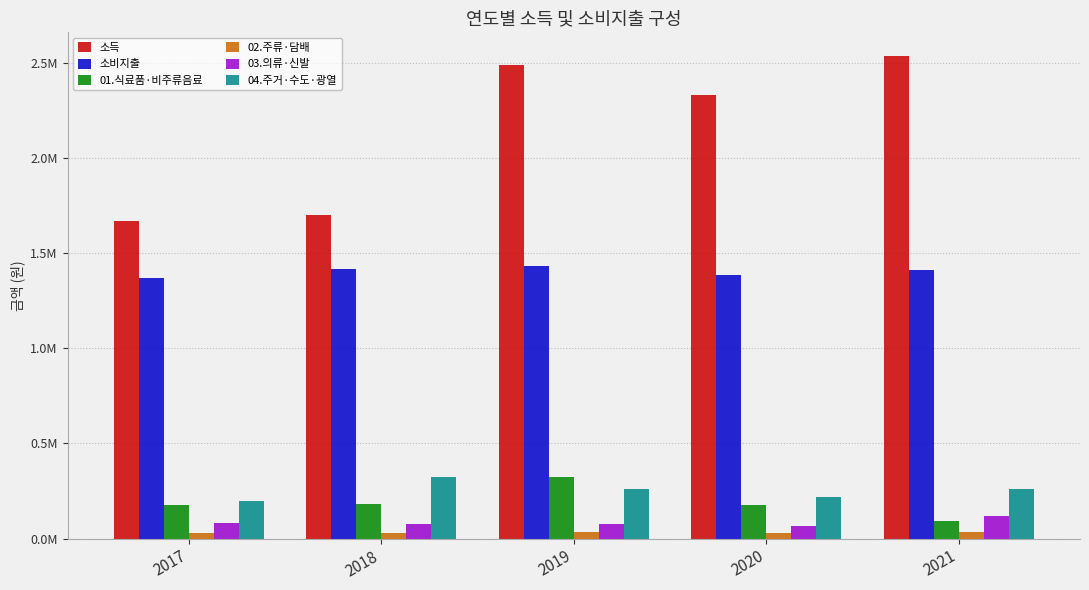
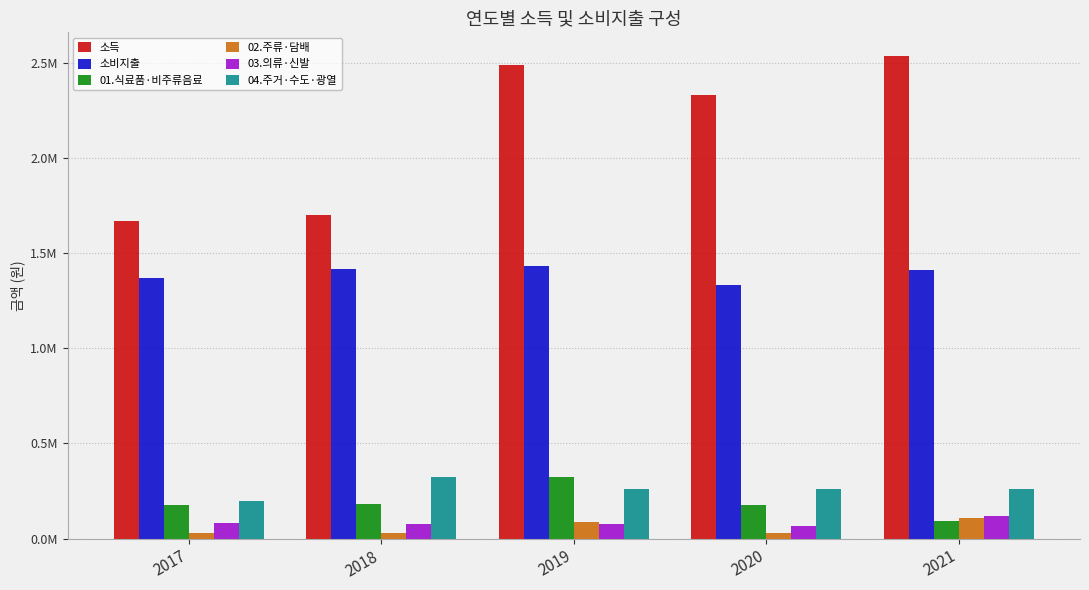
02.주류·담배, 2019: 30000 -> 90000
소비지출, 2020: 1390000 -> 1330000
04.주거·수도·광열, 2020: 220000 -> 260000
02.주류·담배, 2021: 30000 -> 110000
